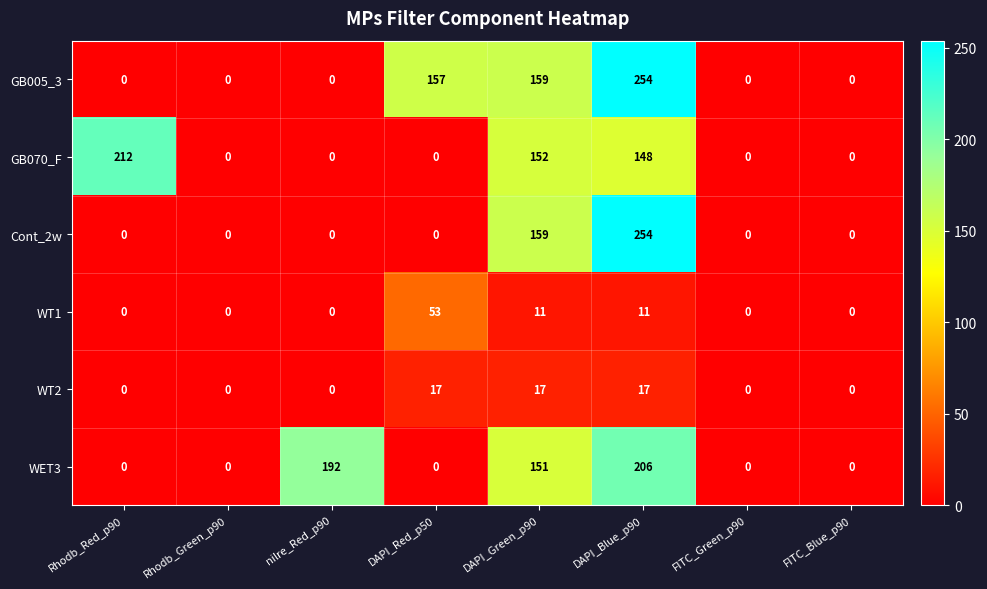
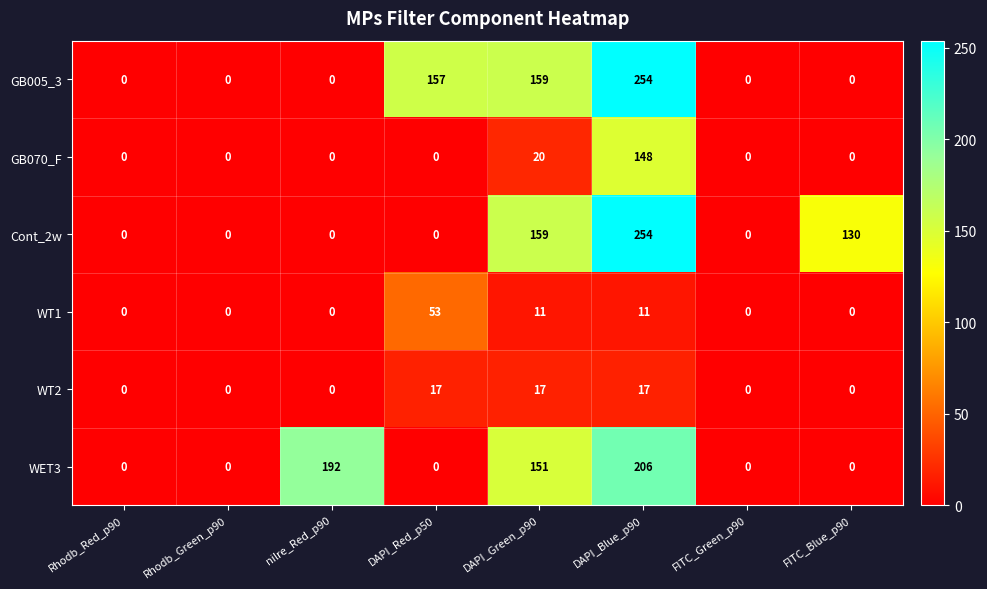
GB070_F, Rhodb_Red_p90: 212 -> 0
GB070_F, DAPI_Green_p90: 152 -> 20
Cont_2w, FITC_Blue_p90: 0 -> 130
